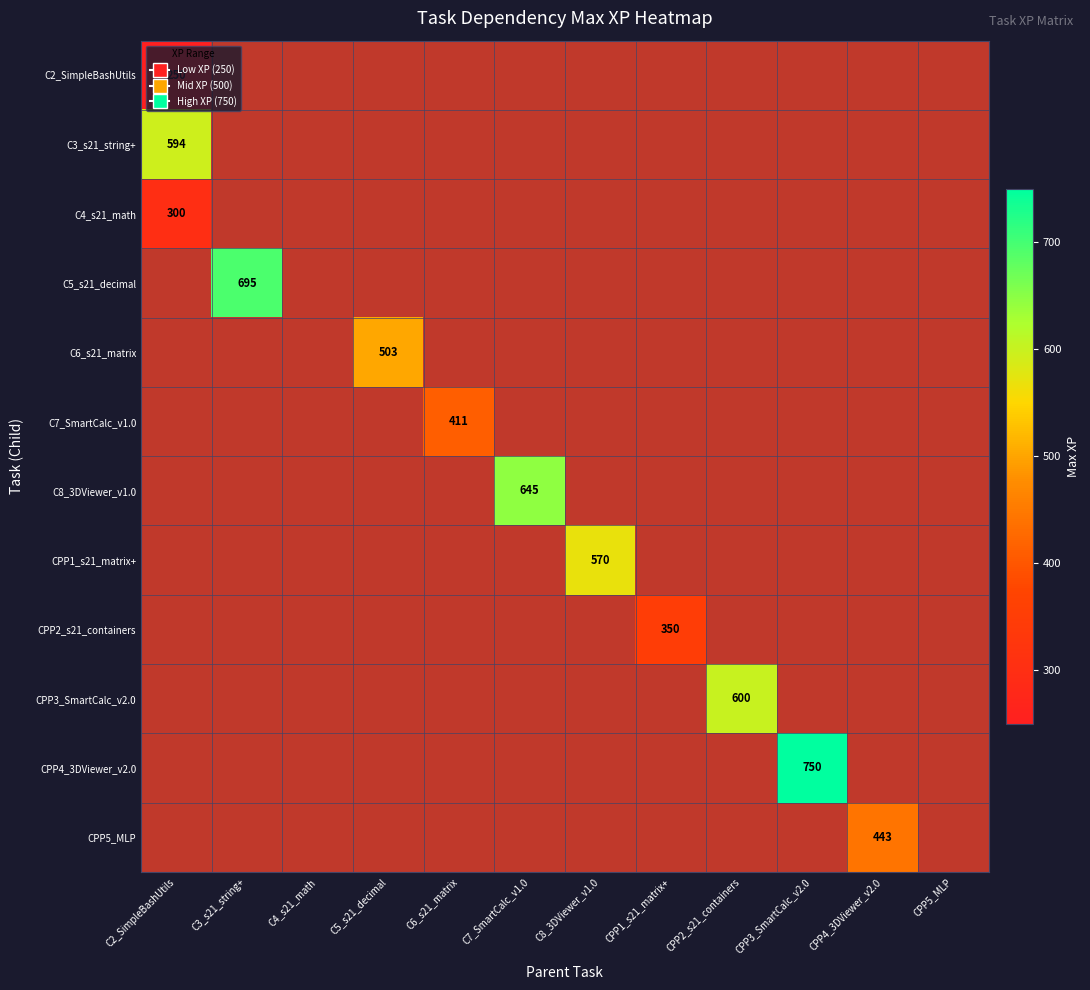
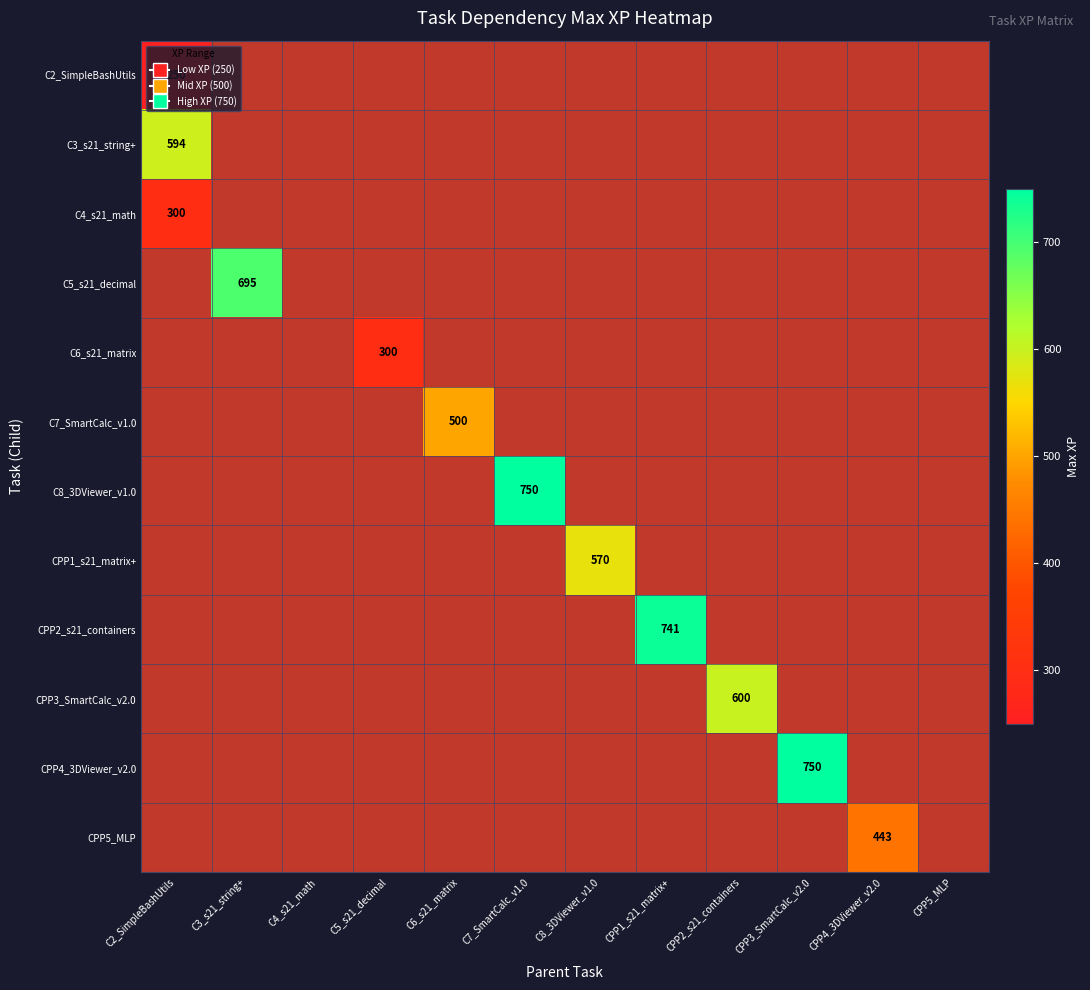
C6_s21_matrix, C5_s21_decimal: 503 -> 300
C7_SmartCalc_v1.0, C6_s21_matrix: 411 -> 500
C8_3DViewer_v1.0, C7_SmartCalc_v1.0: 645 -> 750
CPP2_s21_containers, CPP1_s21_matrix+: 350 -> 741
